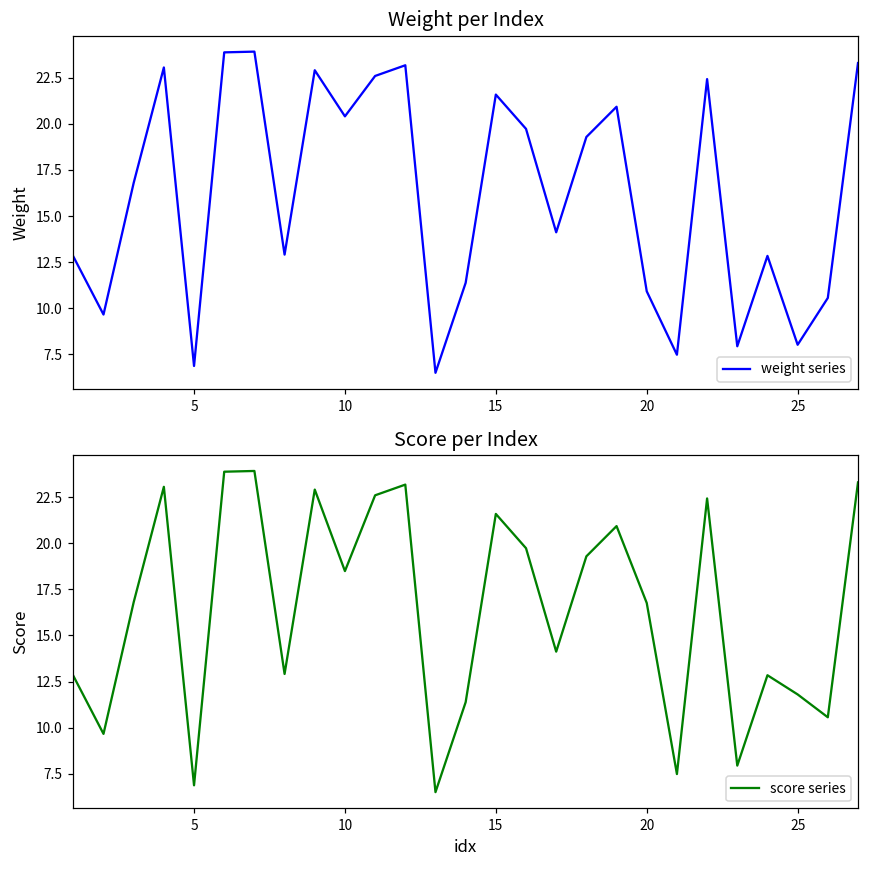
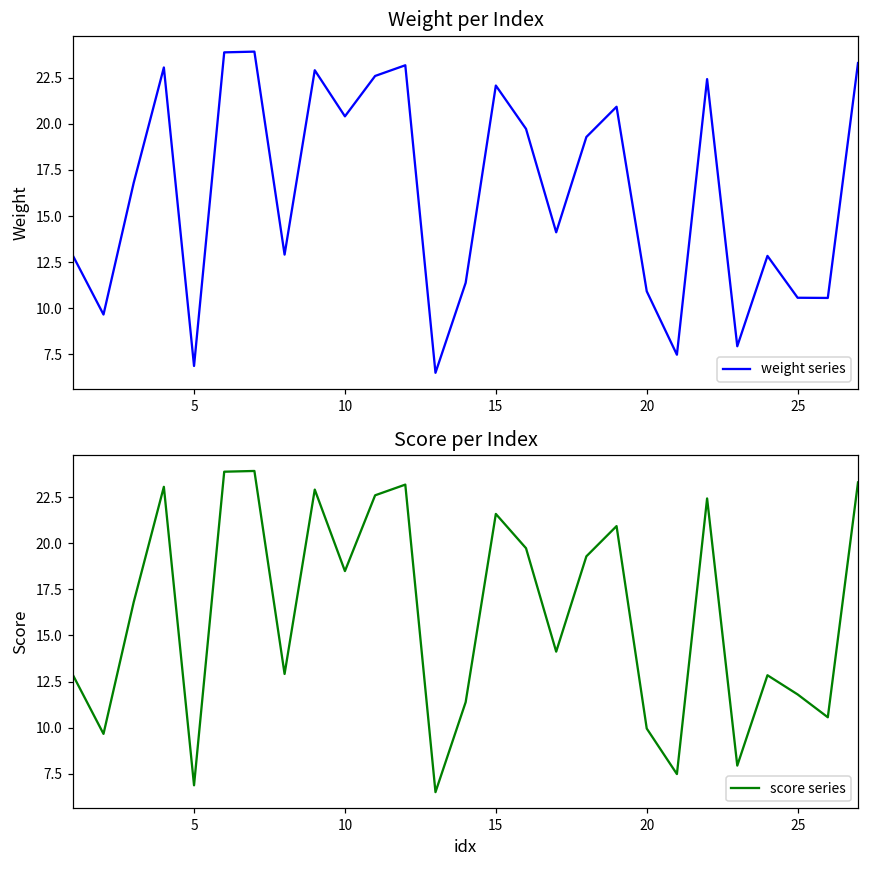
Weight per Index, 15: 21.6 -> 22.1
Weight per Index, 25: 8.0 -> 10.6
Score per Index, 20: 16.8 -> 10.0
